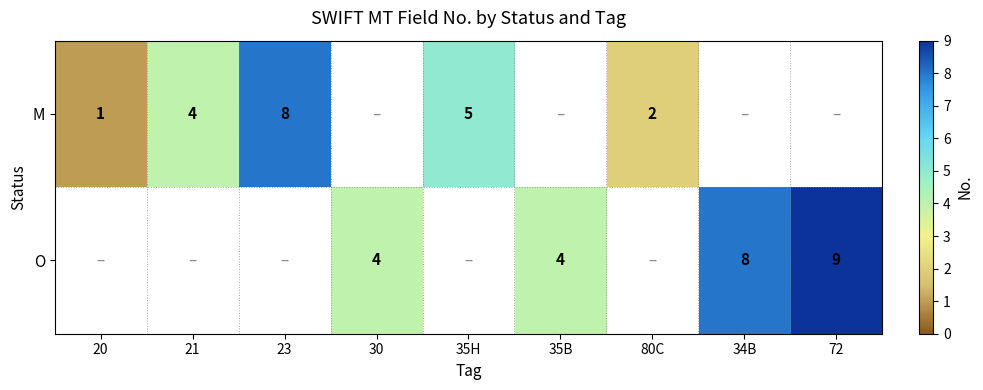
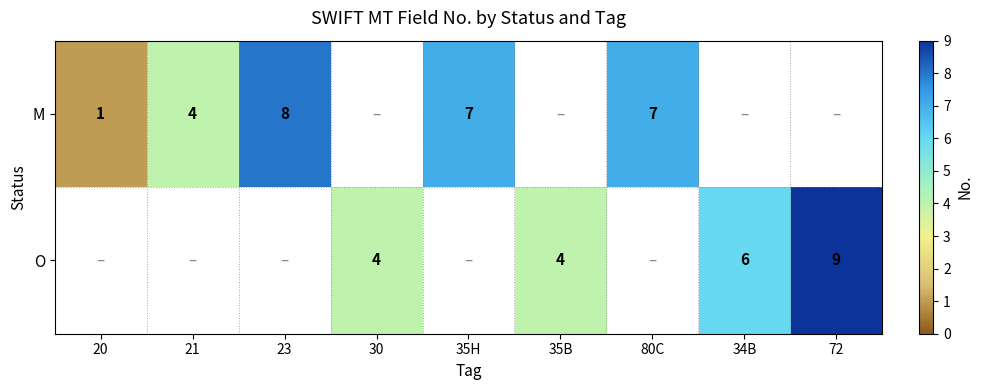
M, 35H: 5 -> 7
M, 80C: 2 -> 7
O, 34B: 8 -> 6
